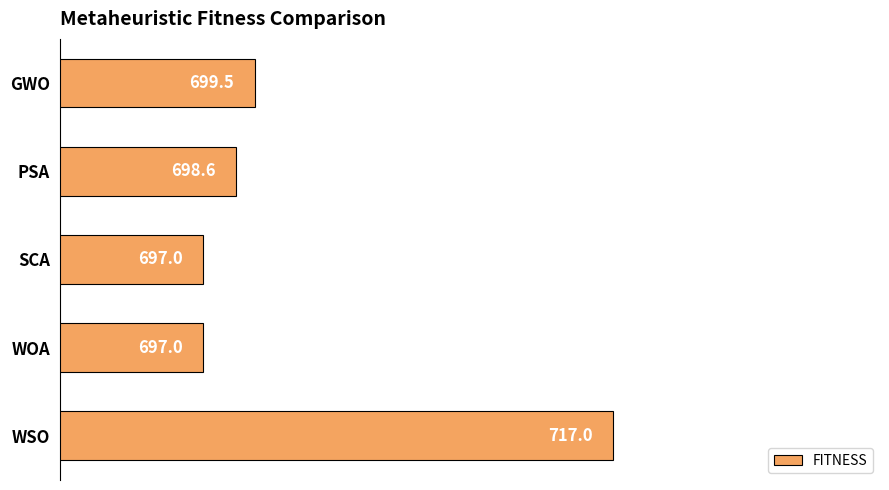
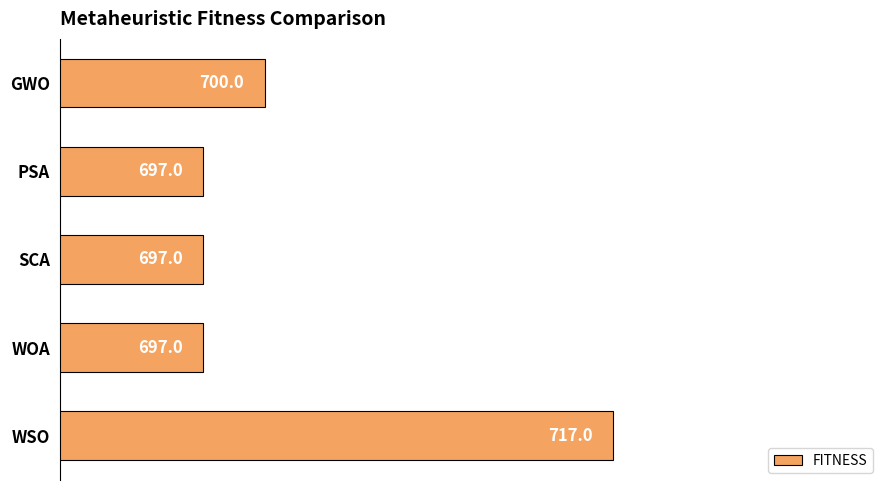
GWO: 699.5 -> 700.0
PSA: 698.6 -> 697.0
